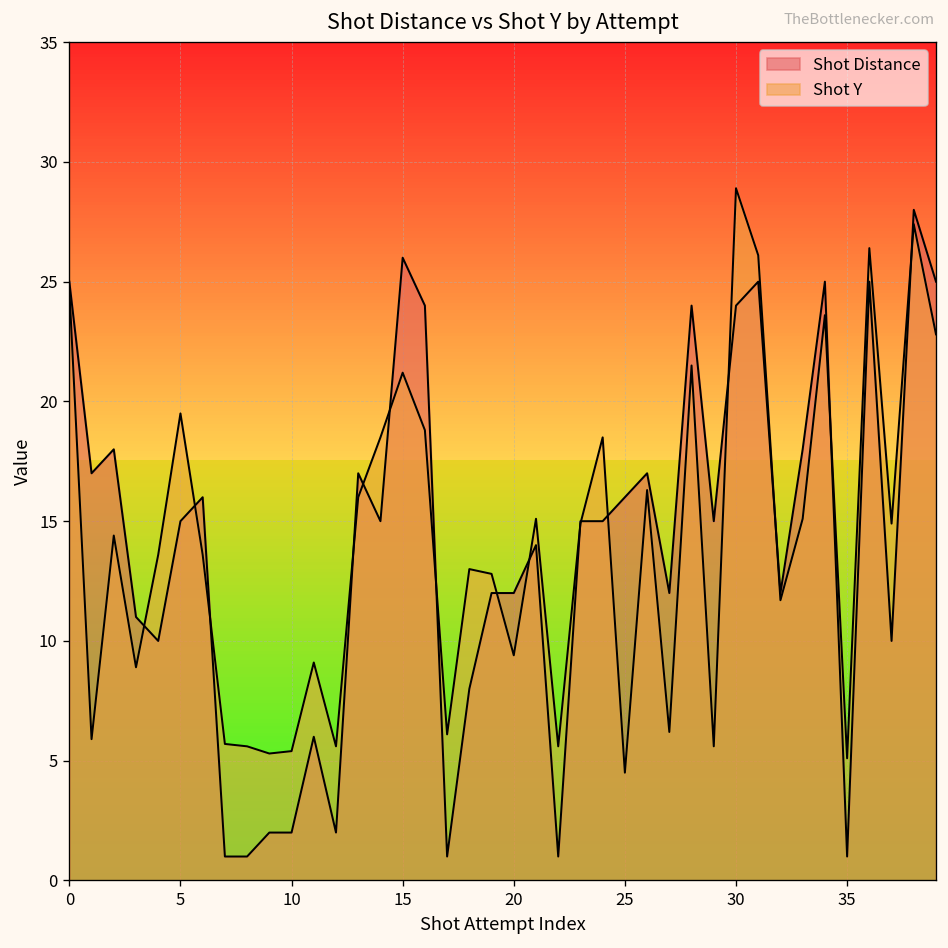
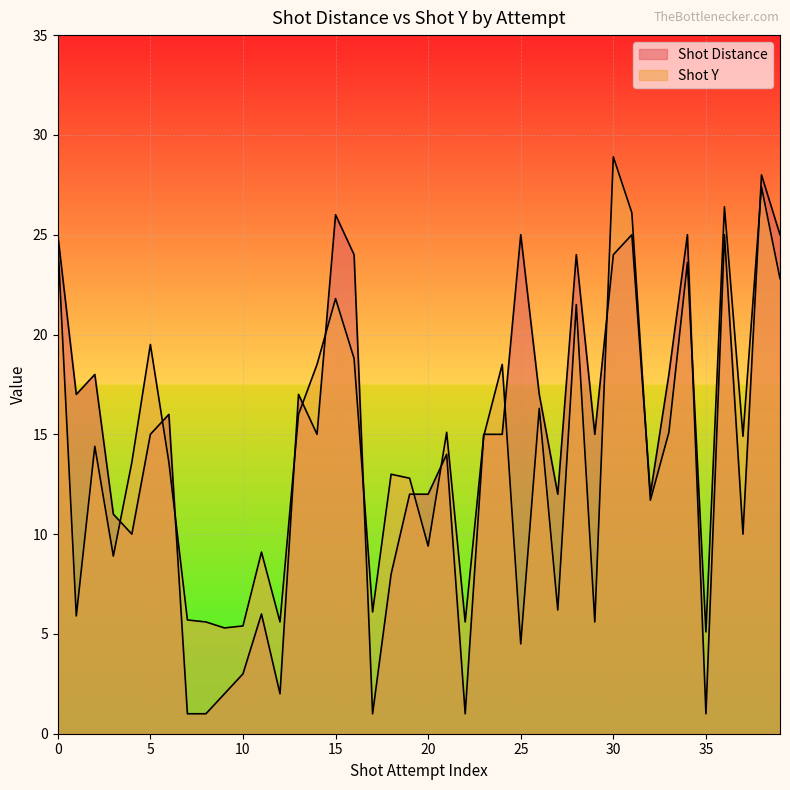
Shot Distance, 10: 2 -> 3
Shot Y, 15: 21.2 -> 21.8
Shot Distance, 25: 16 -> 25
